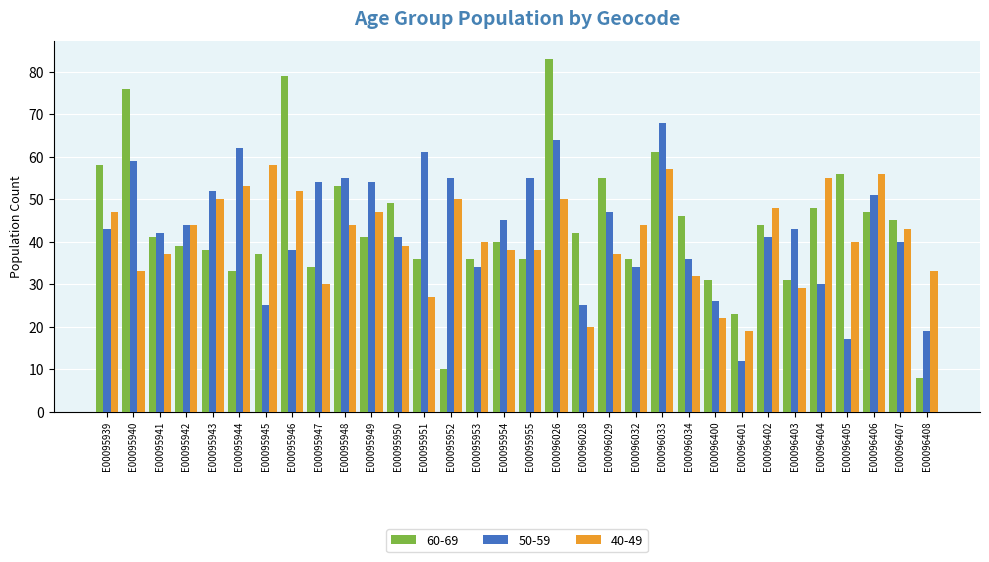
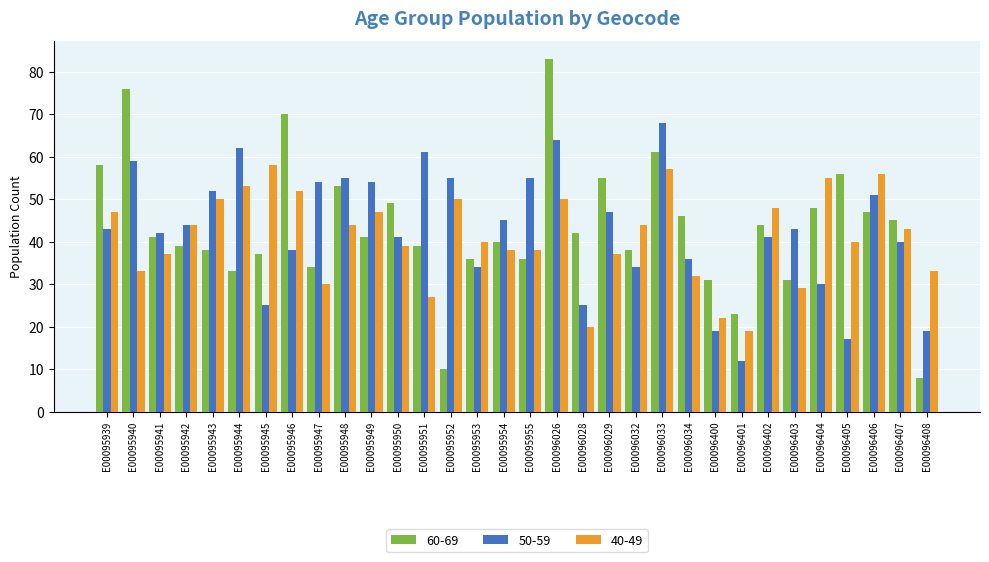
60-69, E00095946: 79 -> 70
60-69, E00095951: 36 -> 39
60-69, E00096032: 36 -> 38
50-59, E00096400: 26 -> 19
